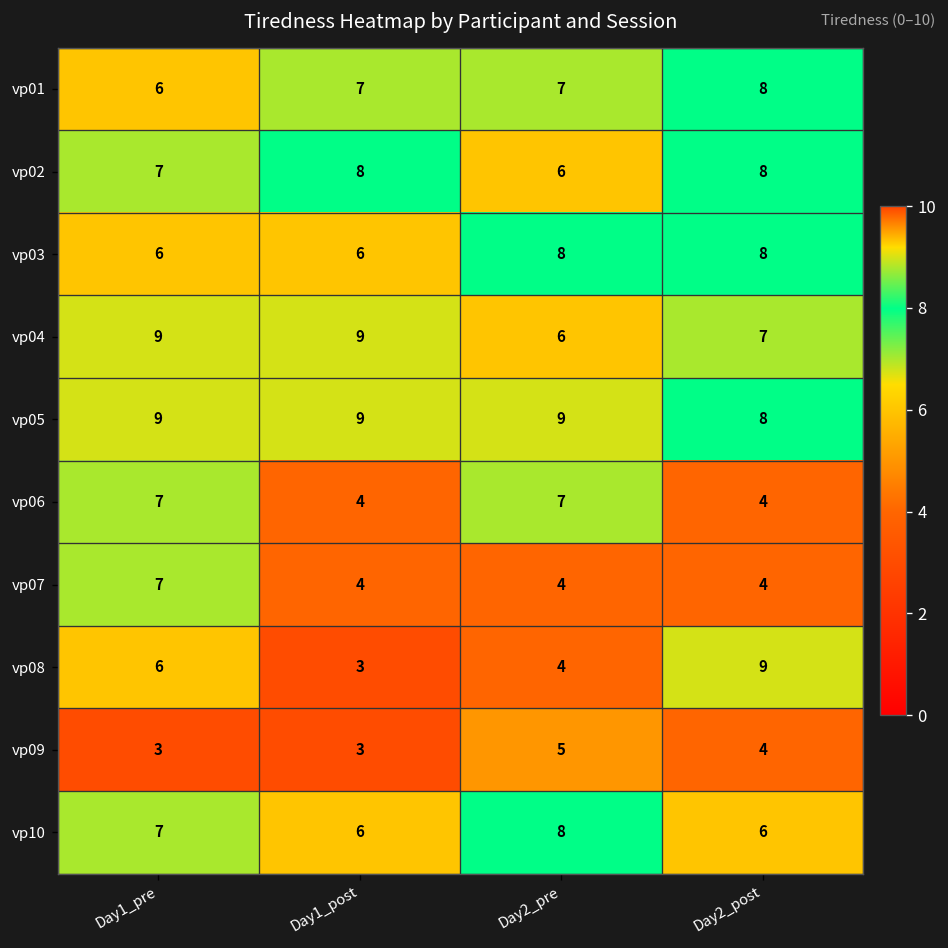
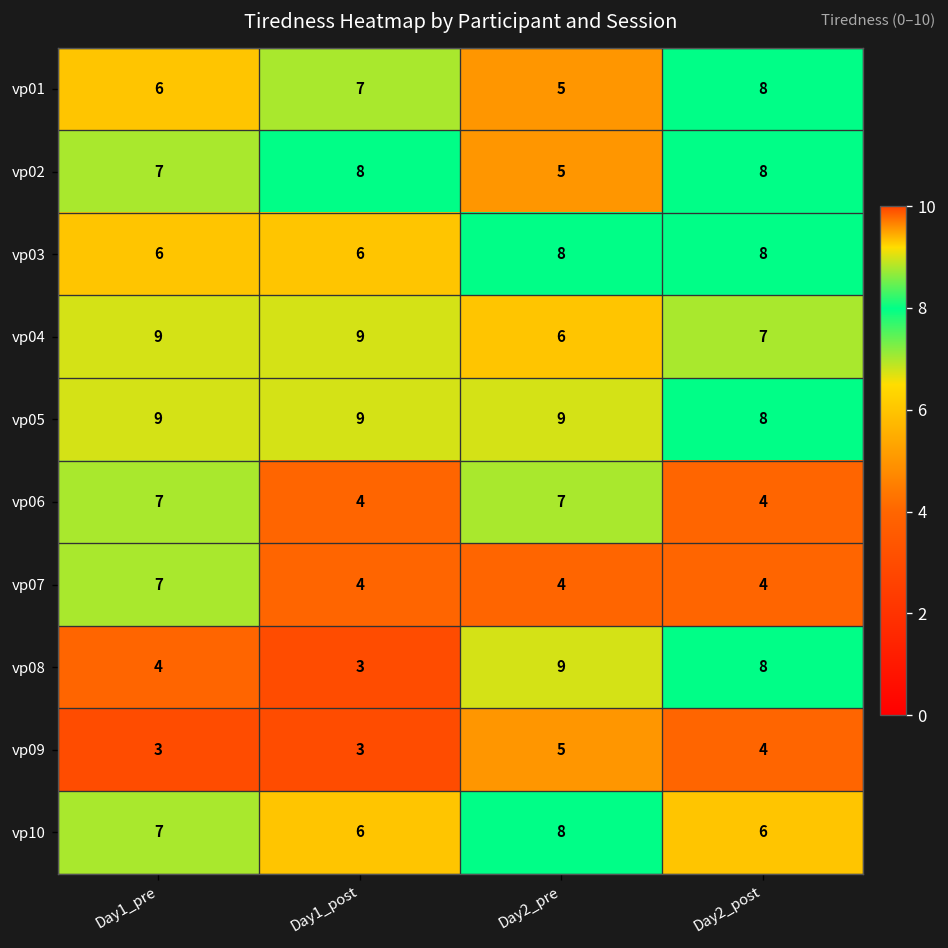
vp01, Day2_pre: 7 -> 5
vp02, Day2_pre: 6 -> 5
vp08, Day1_pre: 6 -> 4
vp08, Day2_pre: 4 -> 9
vp08, Day2_post: 9 -> 8
